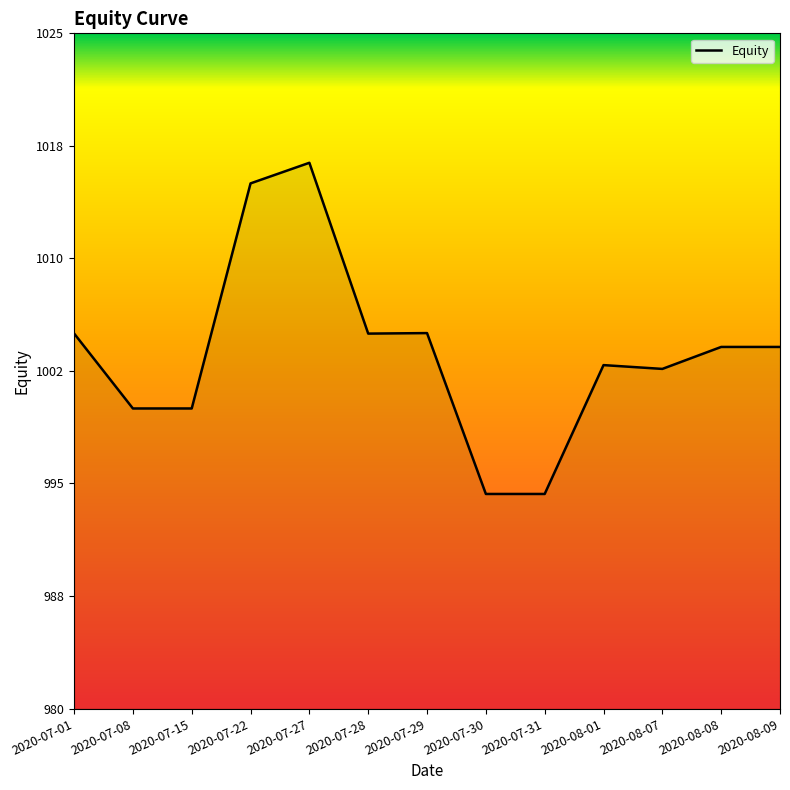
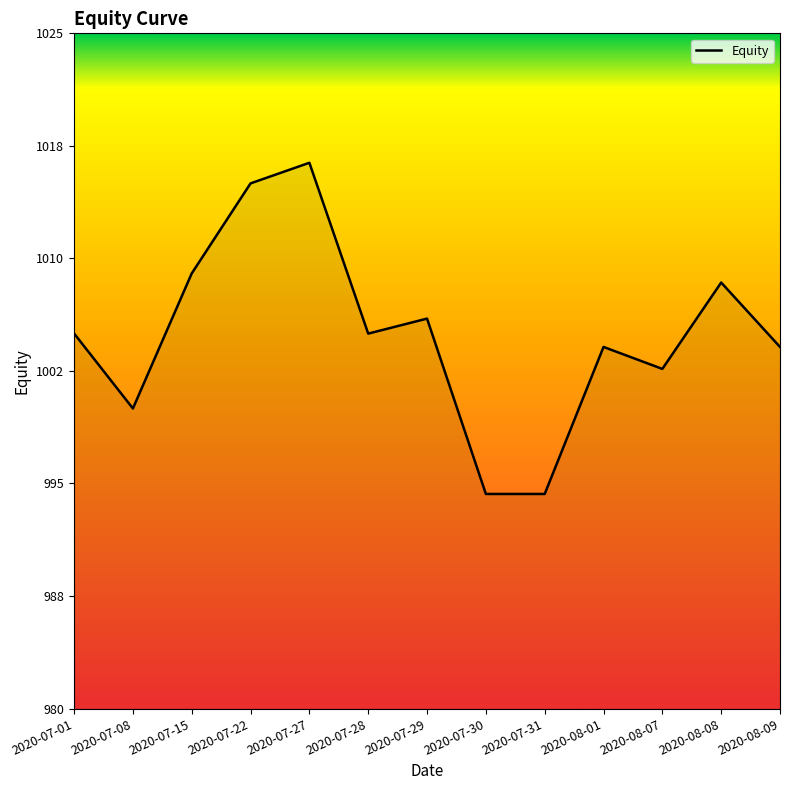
2020-07-15: 1000 -> 1009
2020-07-29: 1005.0 -> 1006.0
2020-08-01: 1002.9 -> 1004.1
2020-08-08: 1004.1 -> 1008.4
